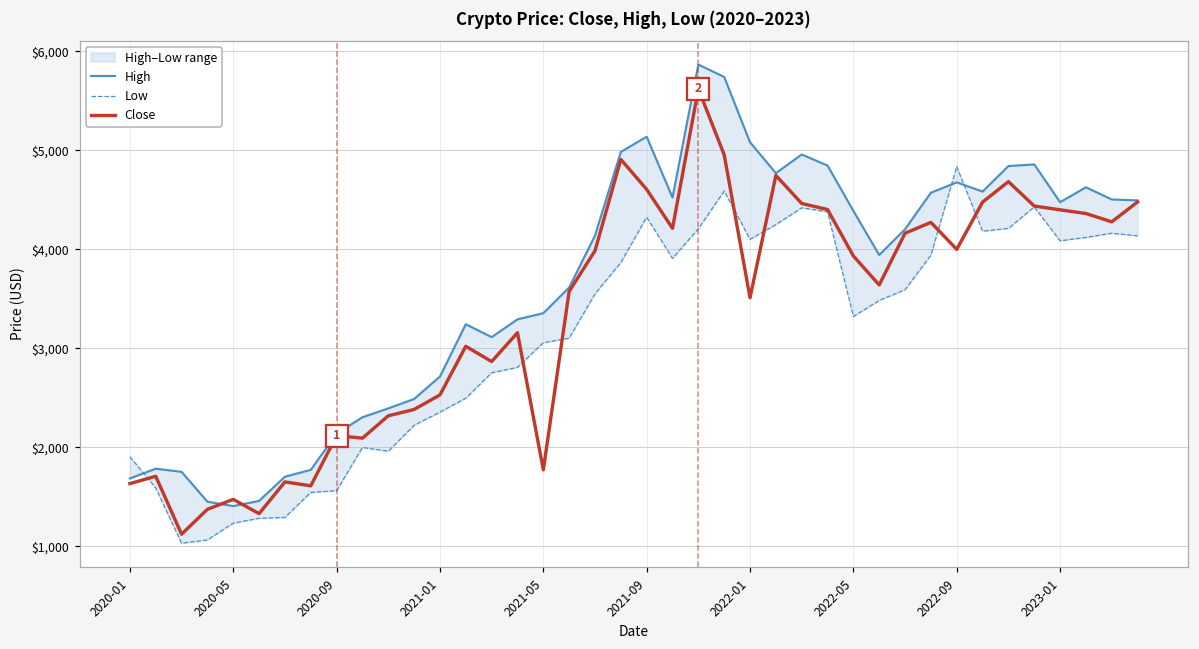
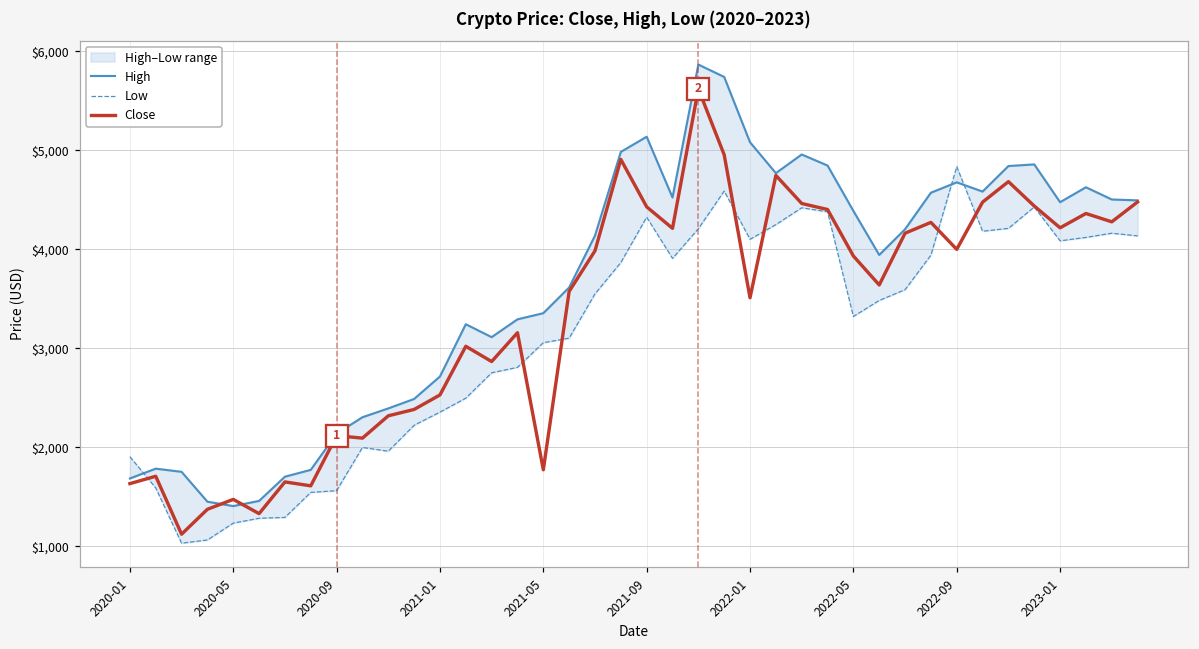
Close, 2021-09: $4,600 -> $4,400
Close, 2023-01: $4,400 -> $4,200
